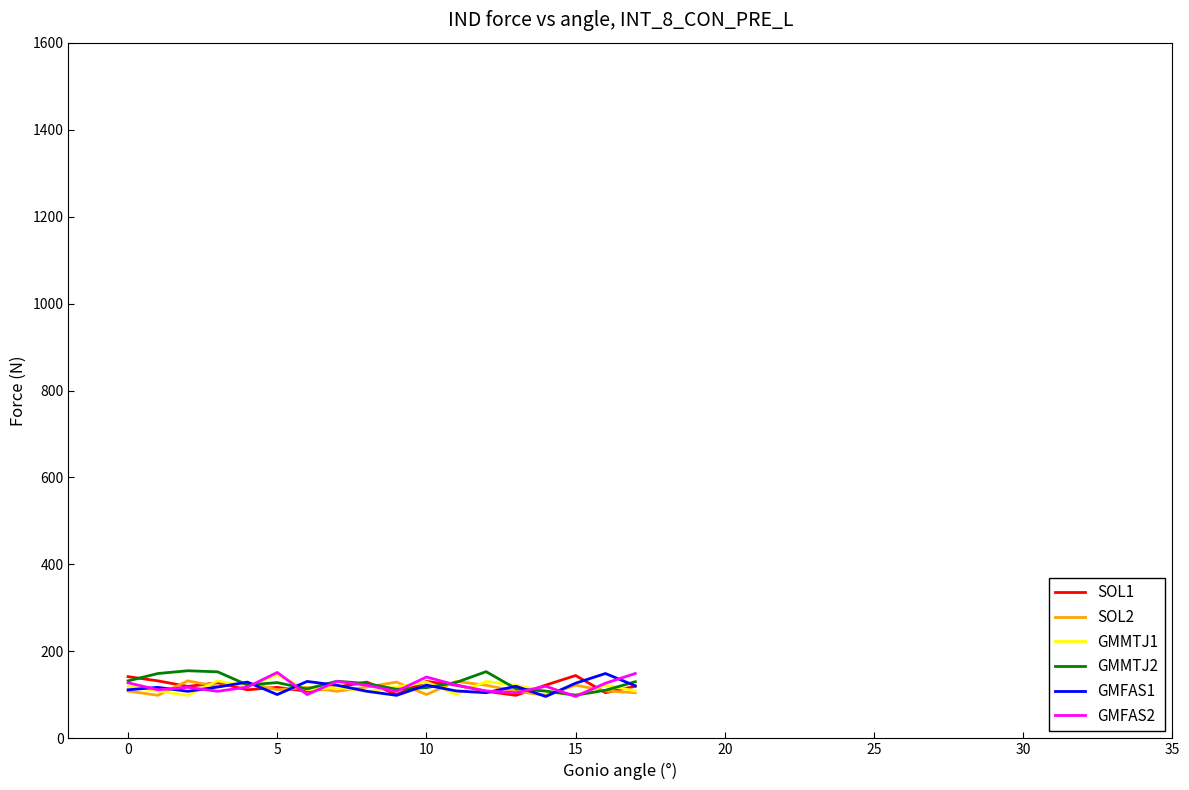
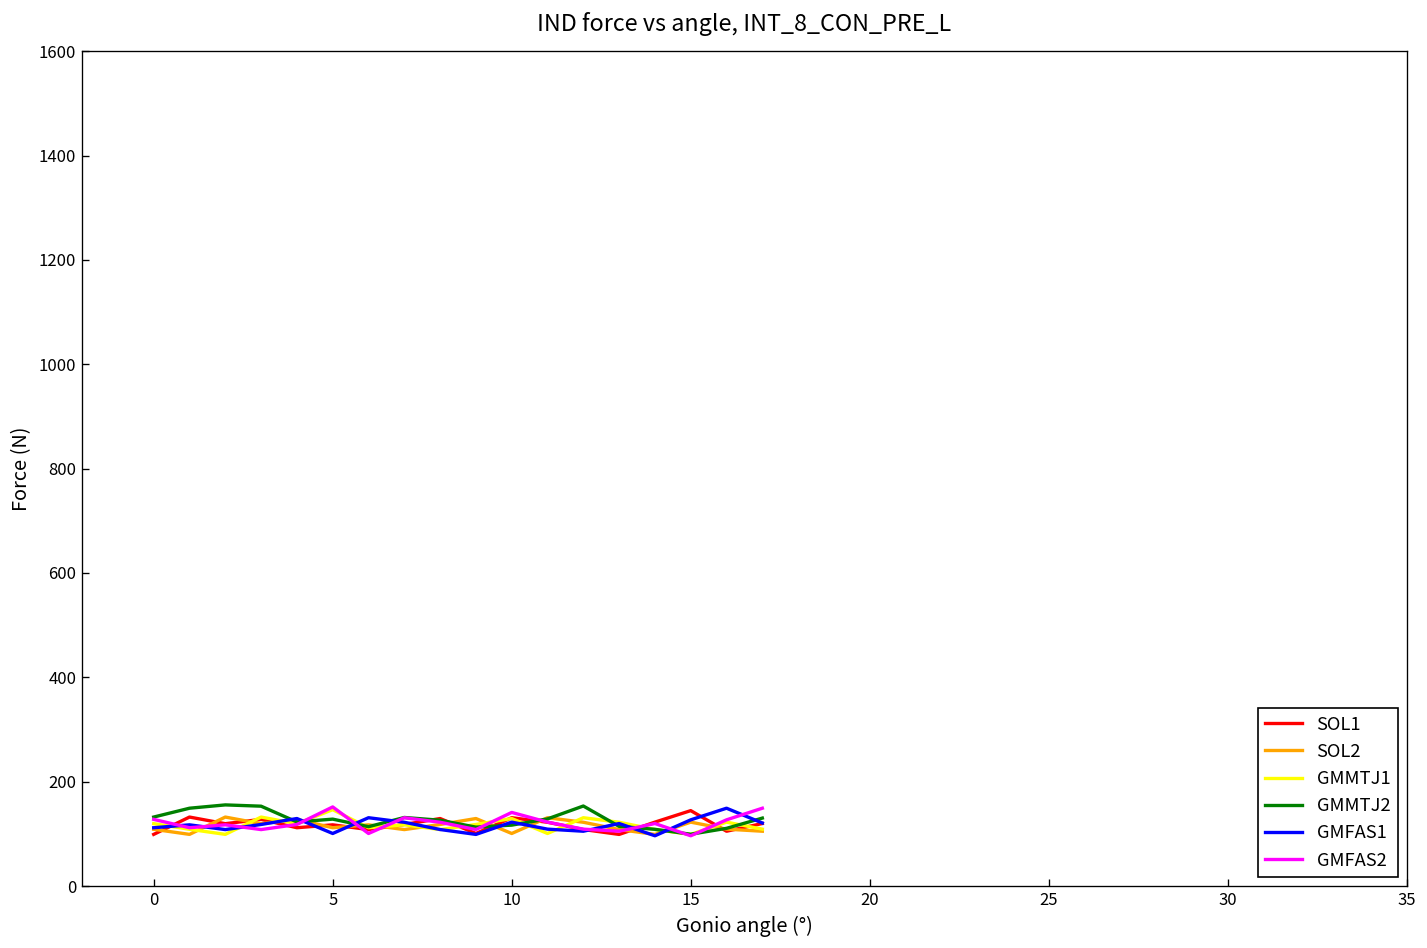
SOL1, 0: 140 -> 100
